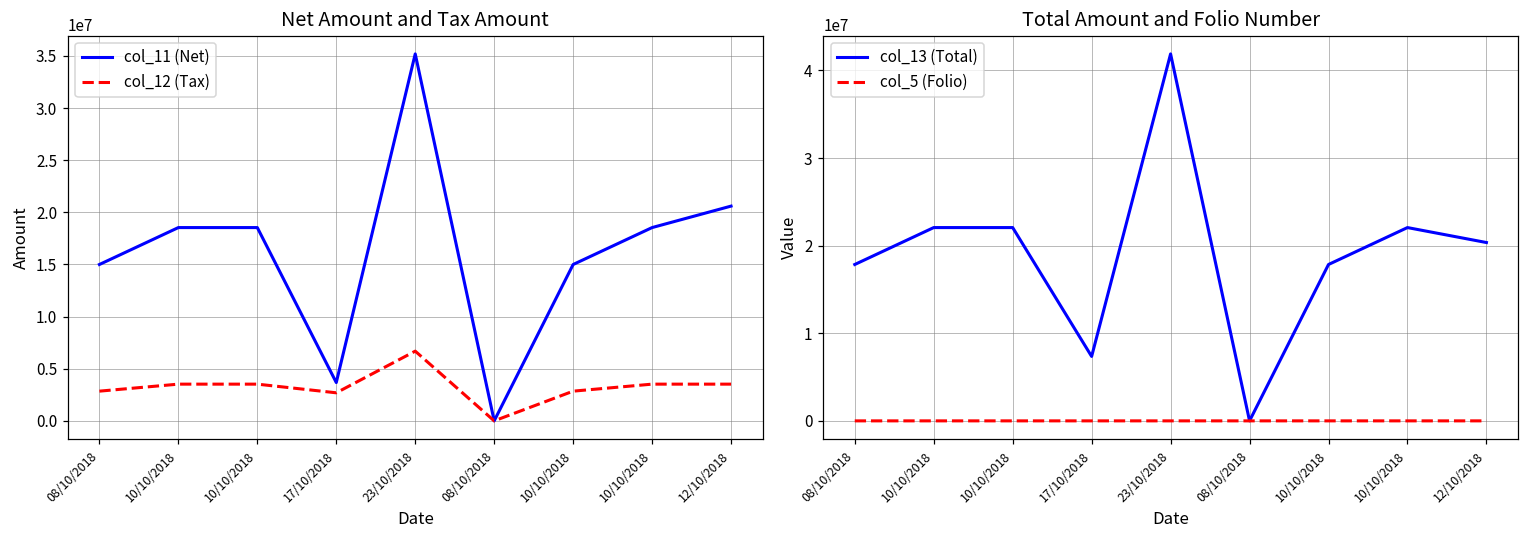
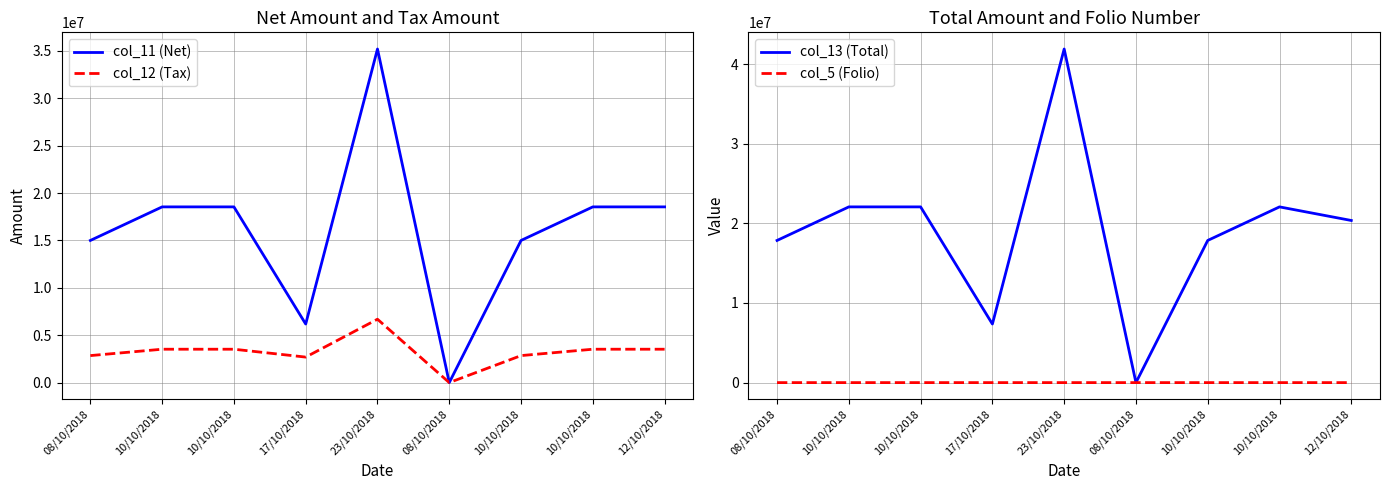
Net Amount and Tax Amount, col_11 (Net), 17/10/2018: 4000000 -> 6000000
Net Amount and Tax Amount, col_11 (Net), 12/10/2018: 21000000 -> 19000000
